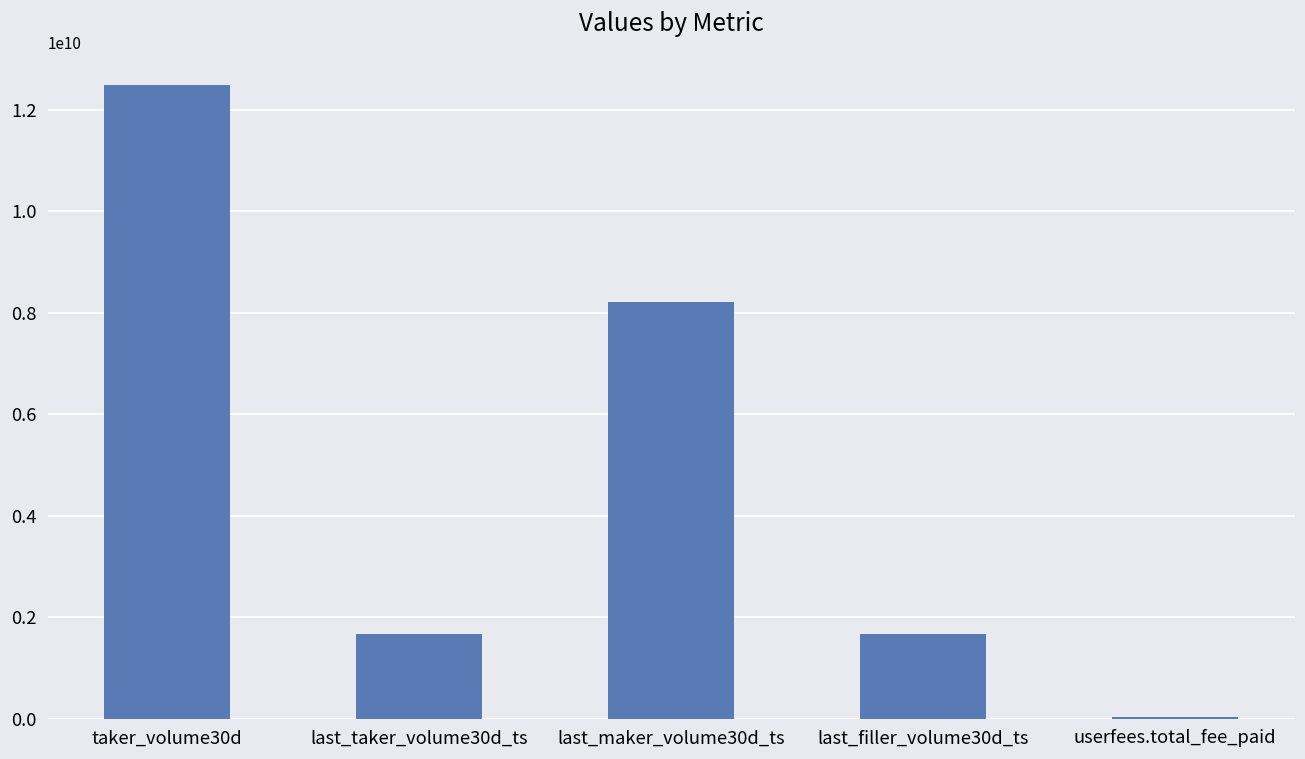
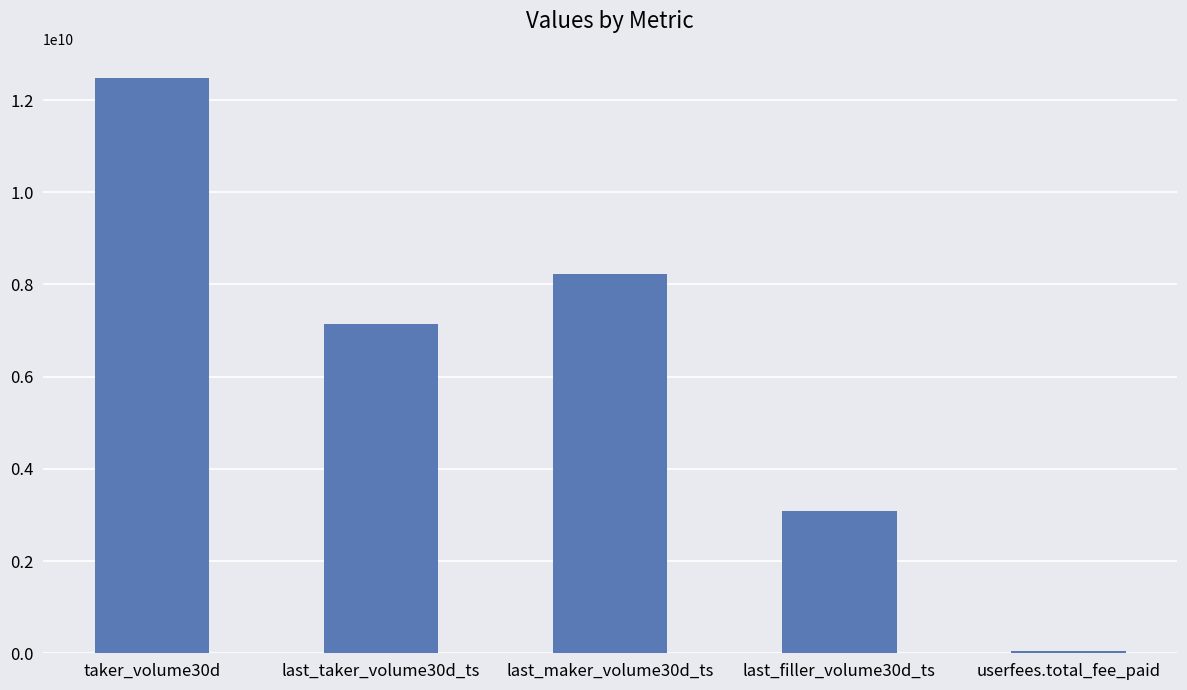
last_taker_volume30d_ts: 1700000000 -> 7100000000
last_filler_volume30d_ts: 1700000000 -> 3100000000
